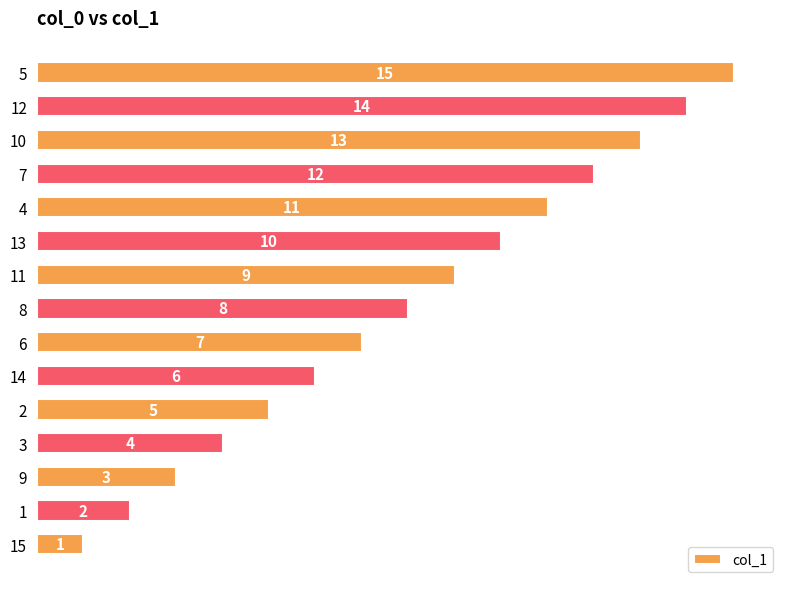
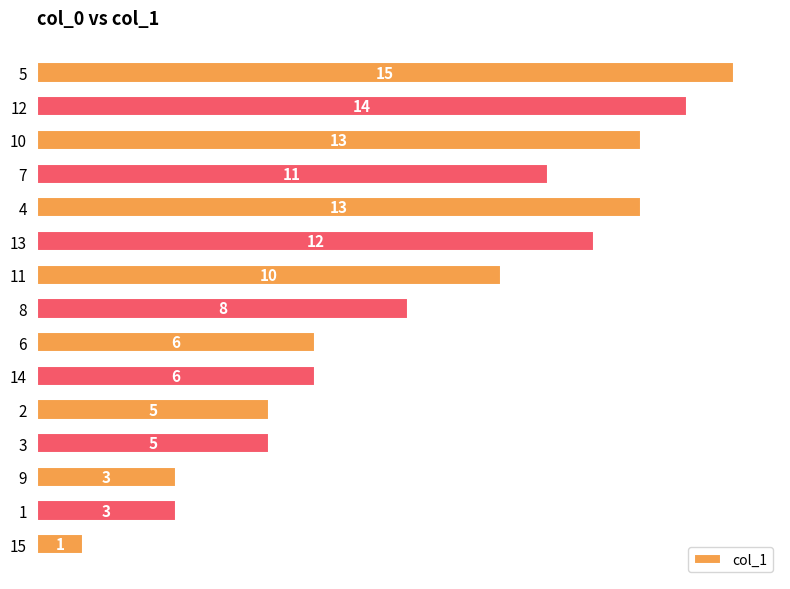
7: 12 -> 11
4: 11 -> 13
13: 10 -> 12
11: 9 -> 10
6: 7 -> 6
3: 4 -> 5
1: 2 -> 3
